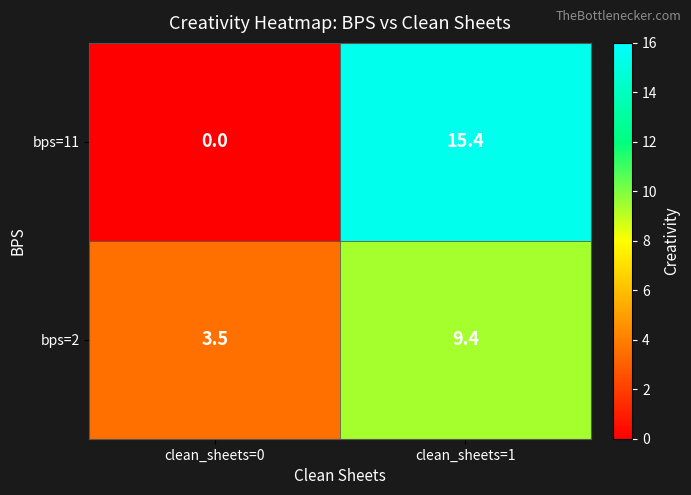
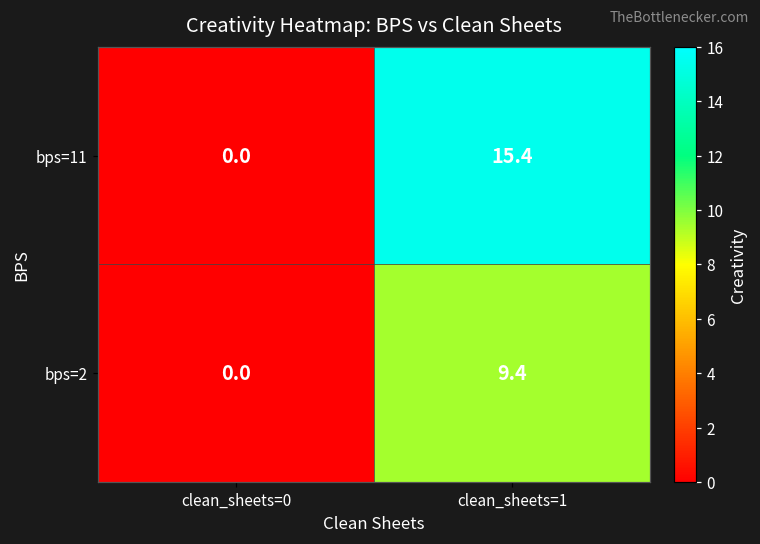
bps=2, clean_sheets=0: 3.5 -> 0.0
